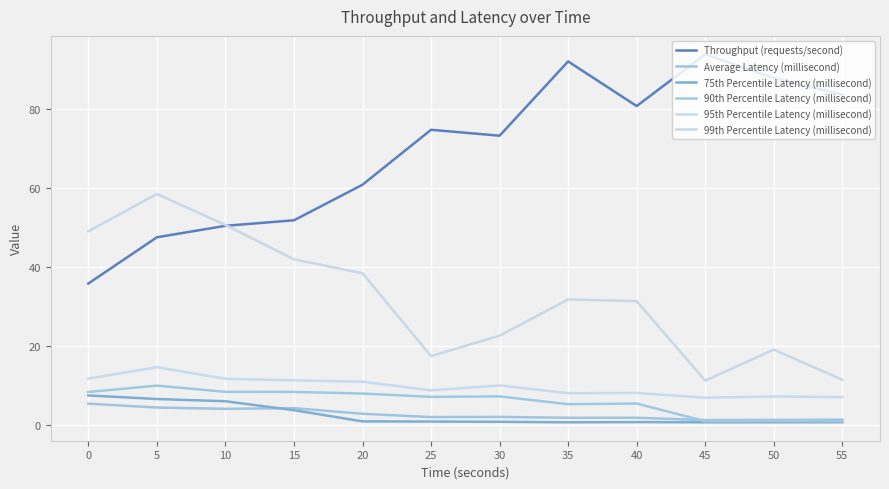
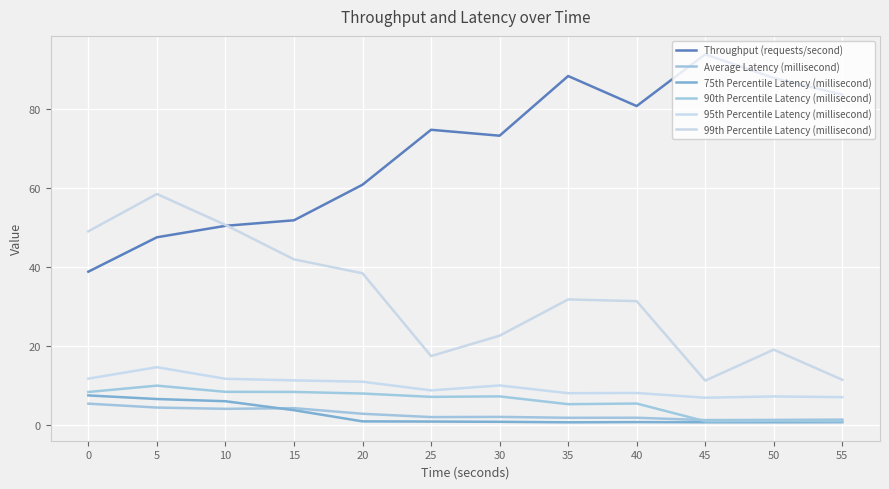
Throughput (requests/second), 0: 36 -> 39
Throughput (requests/second), 35: 92 -> 88
